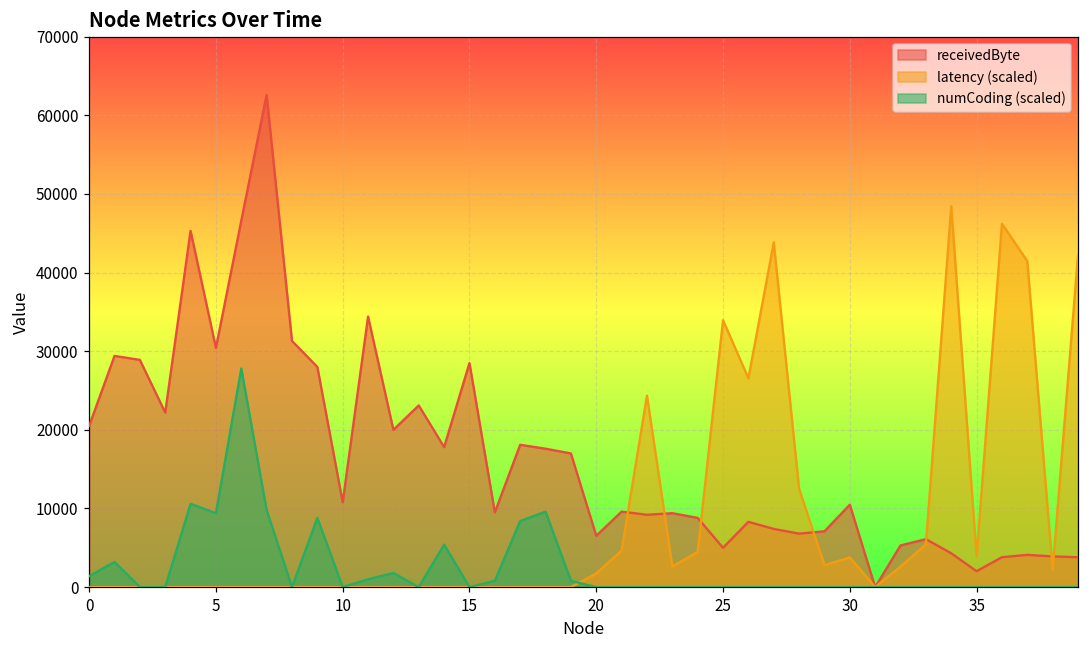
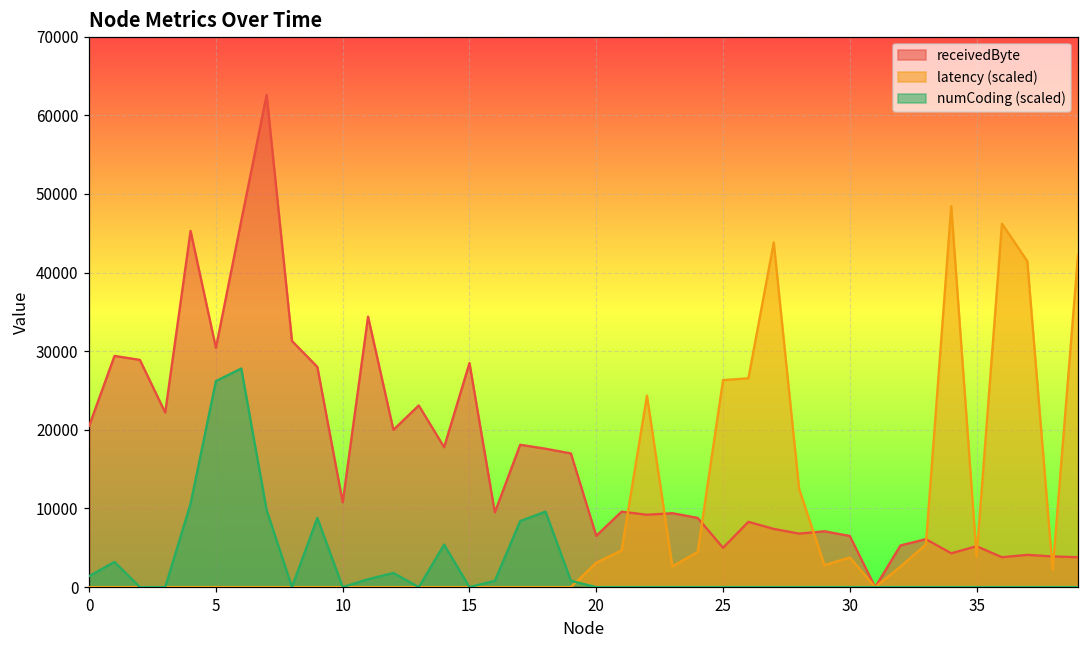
numCoding (scaled), 5: 9000 -> 26000
latency (scaled), 20: 2000 -> 3000
latency (scaled), 25: 34000 -> 26000
receivedByte, 30: 10000 -> 7000
receivedByte, 35: 2000 -> 5000
